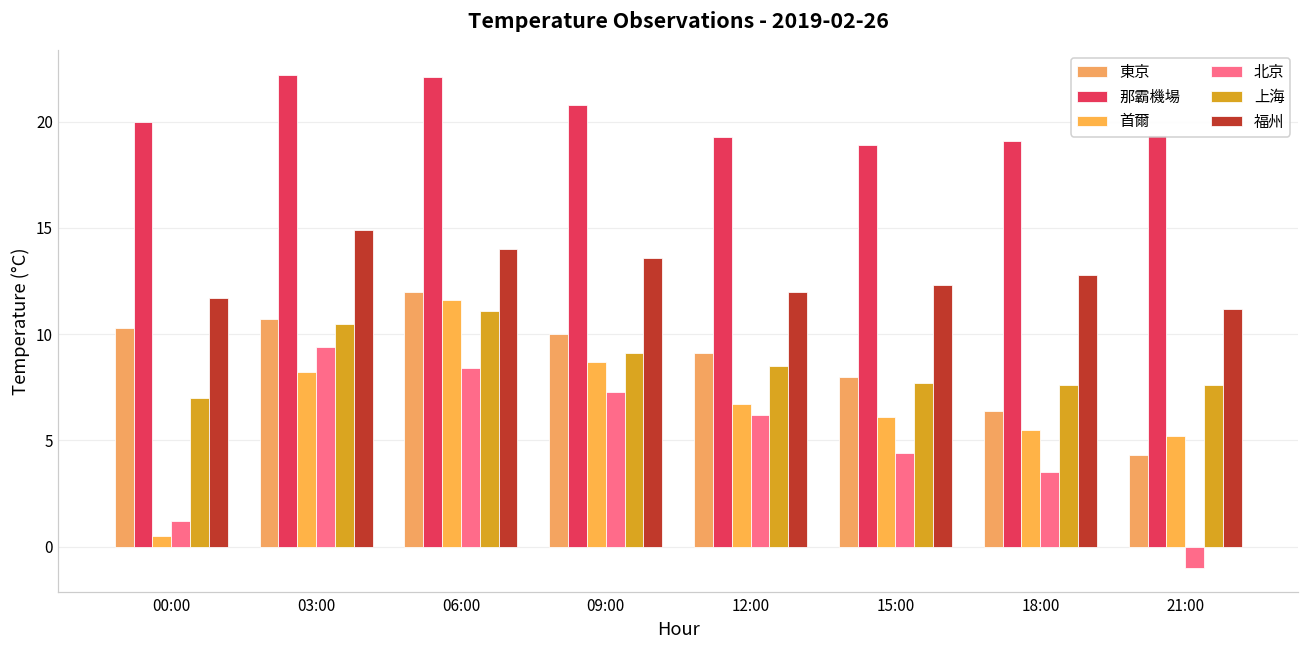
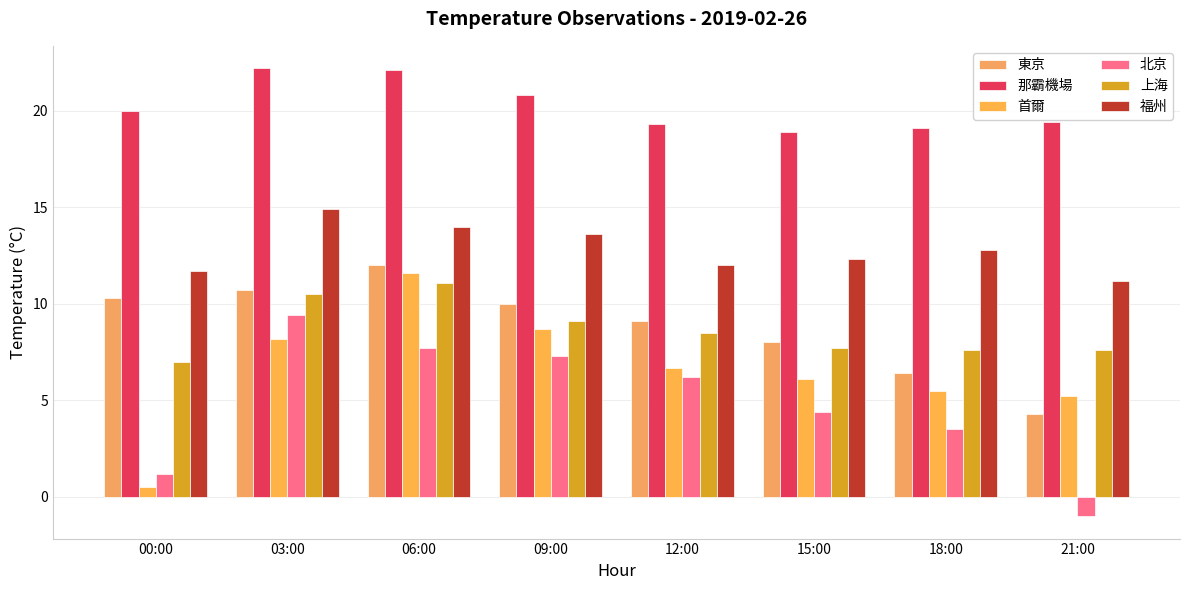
北京, 06:00: 8.4 -> 7.7
